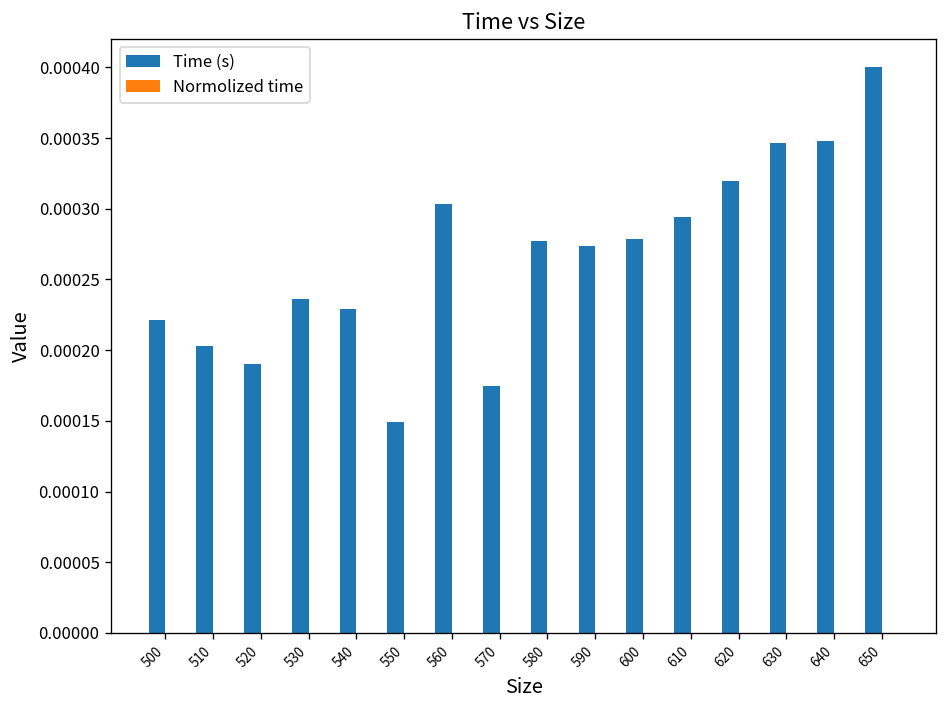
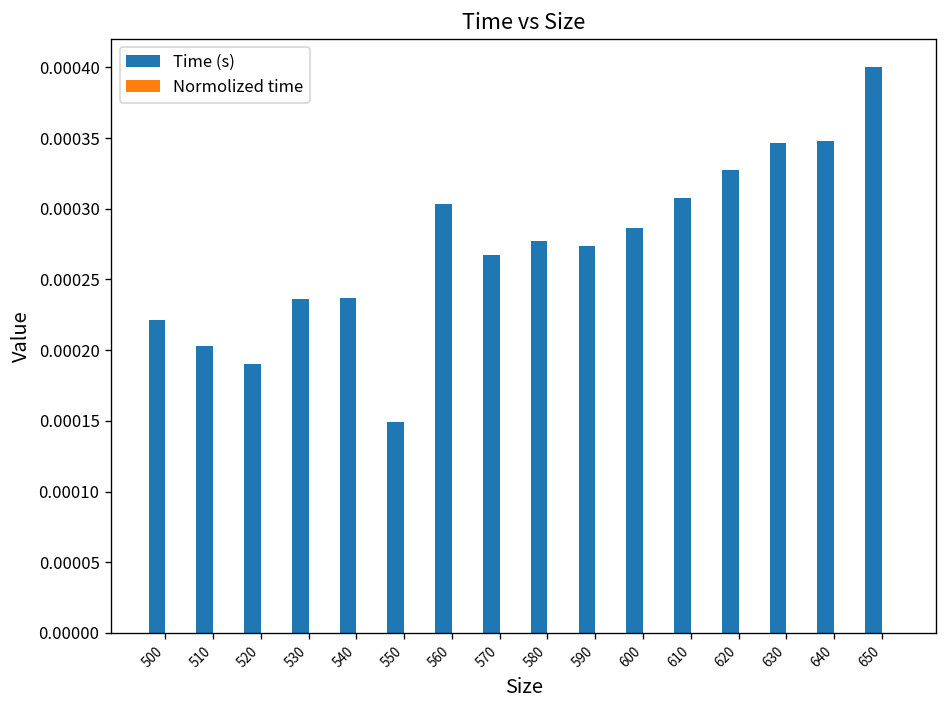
Time (s), 540: 0.000229 -> 0.000237
Time (s), 570: 0.000175 -> 0.000267
Time (s), 600: 0.000278 -> 0.000286
Time (s), 610: 0.000294 -> 0.000308
Time (s), 620: 0.000320 -> 0.000327
